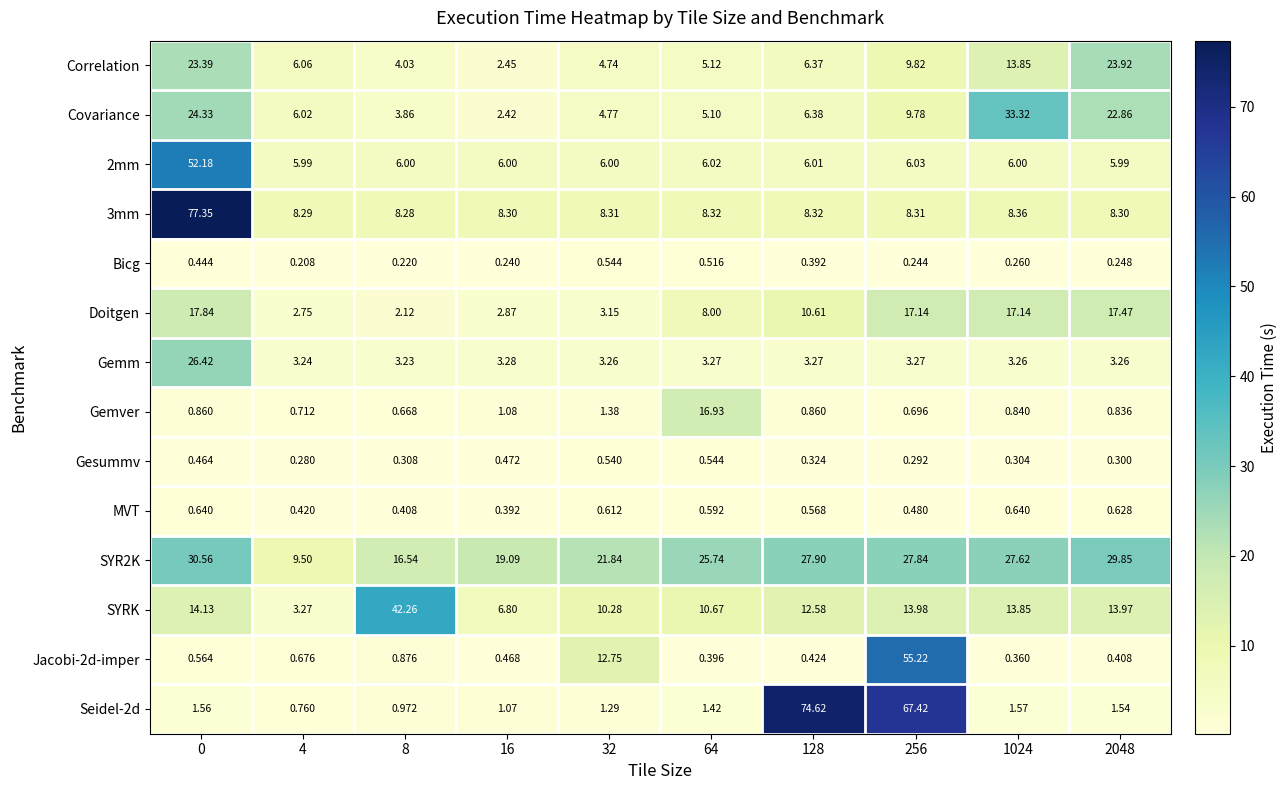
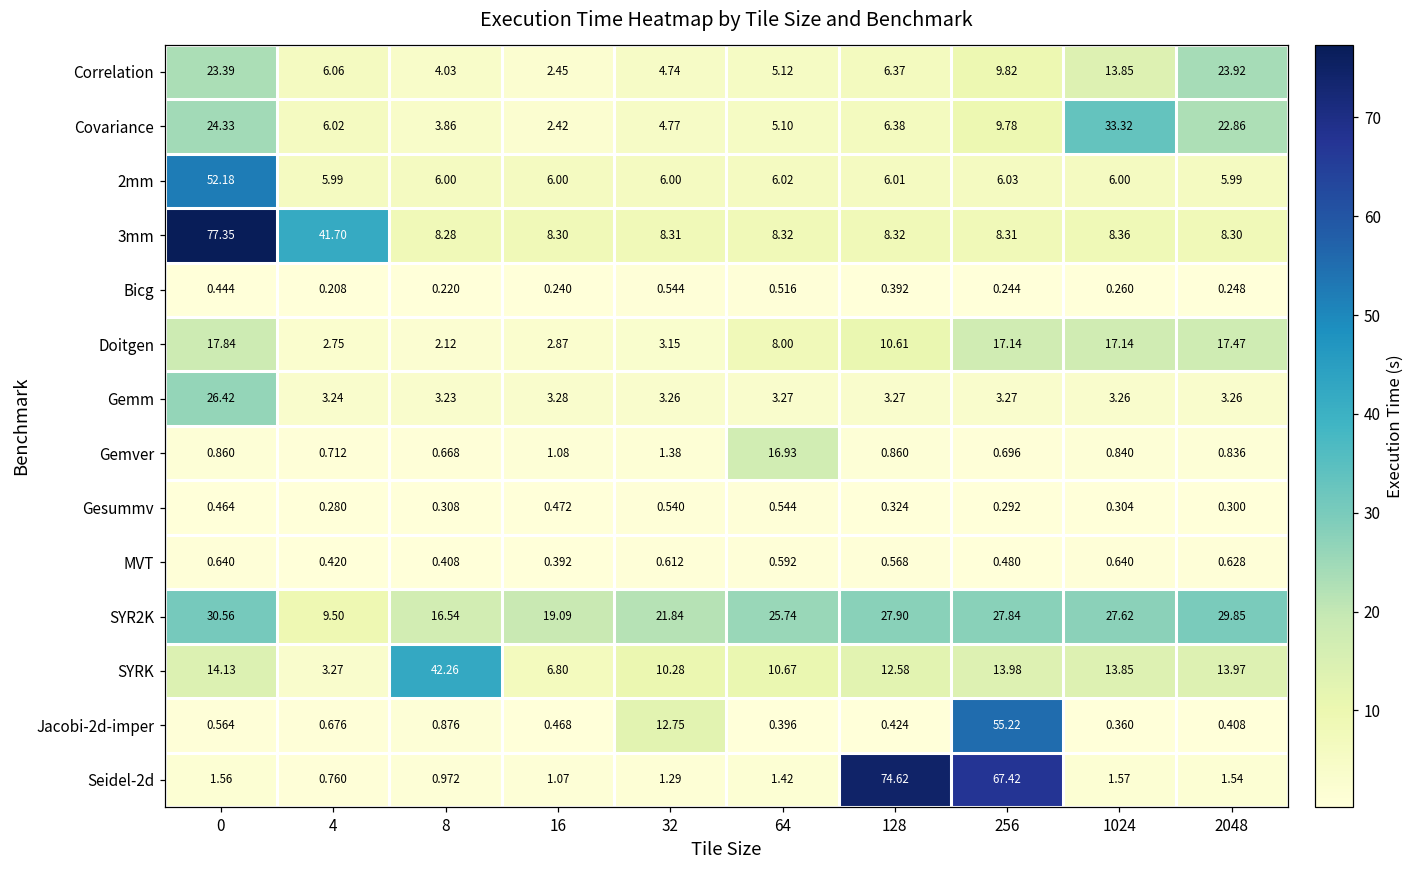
3mm, 4: 8.29 -> 41.70
